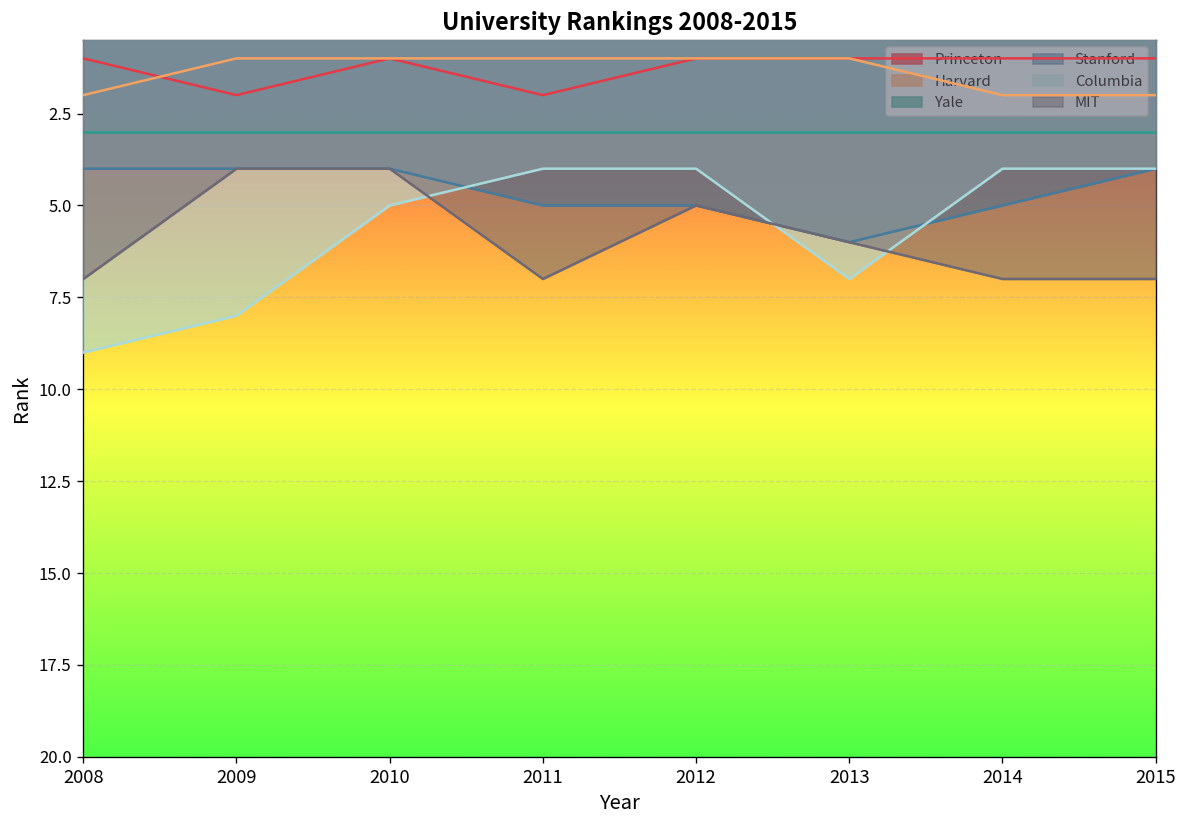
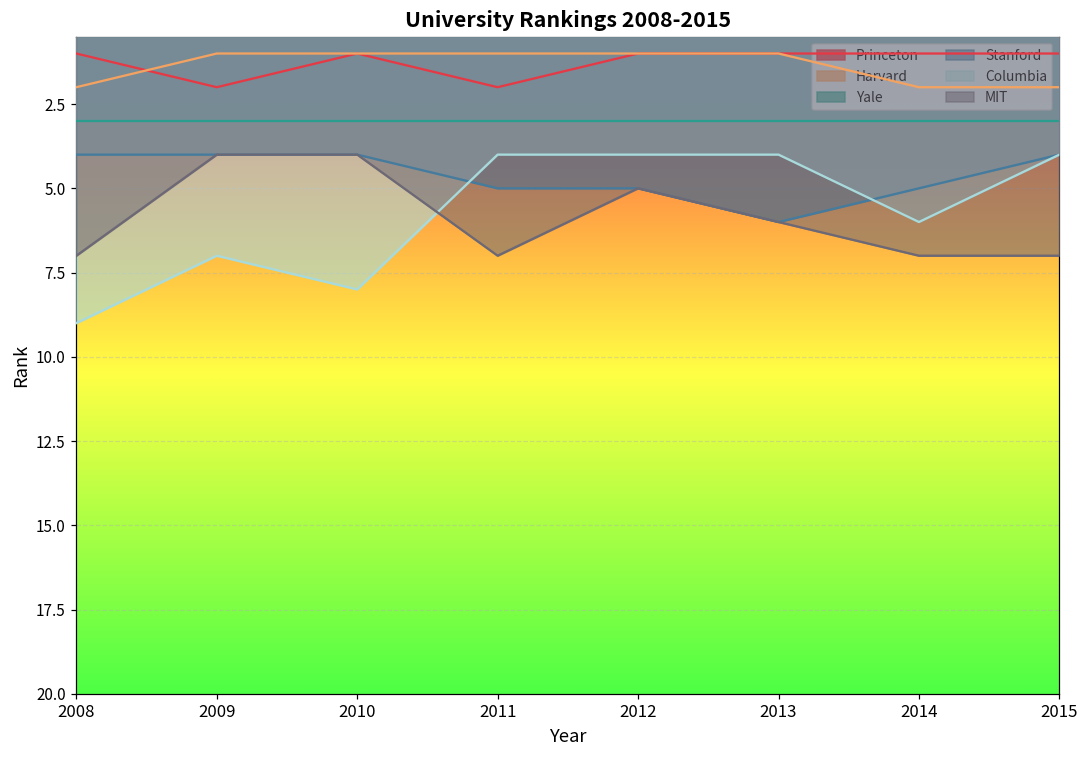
Columbia, 2009: 8 -> 7
Columbia, 2010: 5 -> 8
Columbia, 2013: 7 -> 4
Columbia, 2014: 4 -> 6
